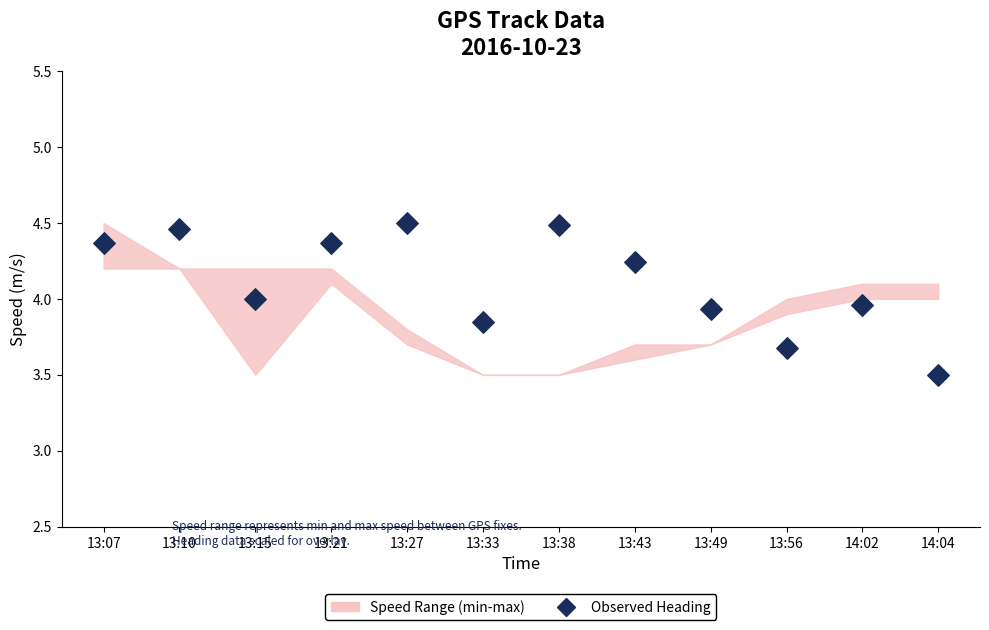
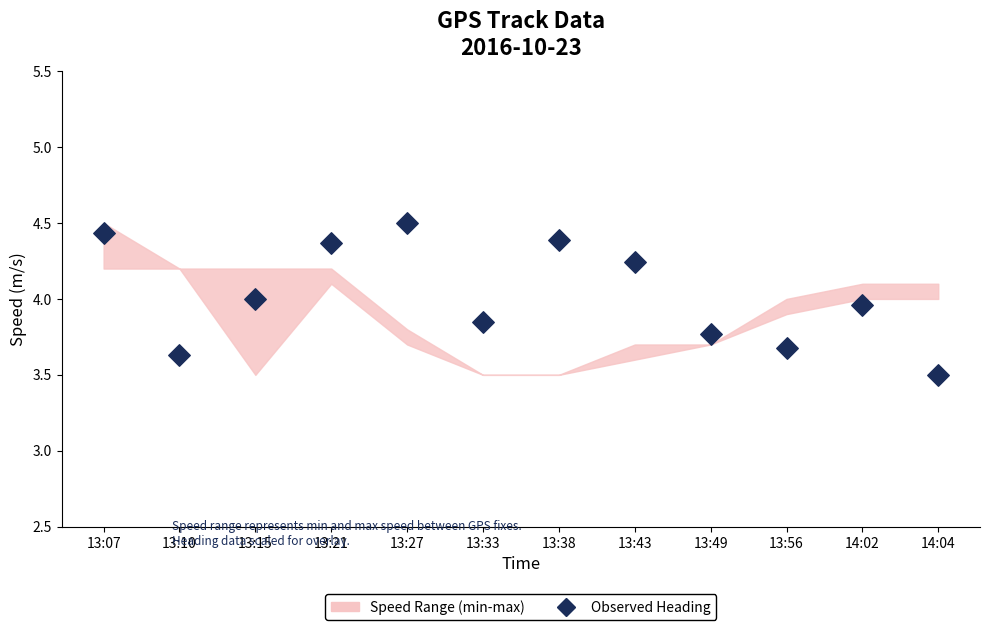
Observed Heading, 13:07: 4.37 -> 4.44
Observed Heading, 13:10: 4.46 -> 3.63
Observed Heading, 13:38: 4.49 -> 4.39
Observed Heading, 13:49: 3.93 -> 3.77
